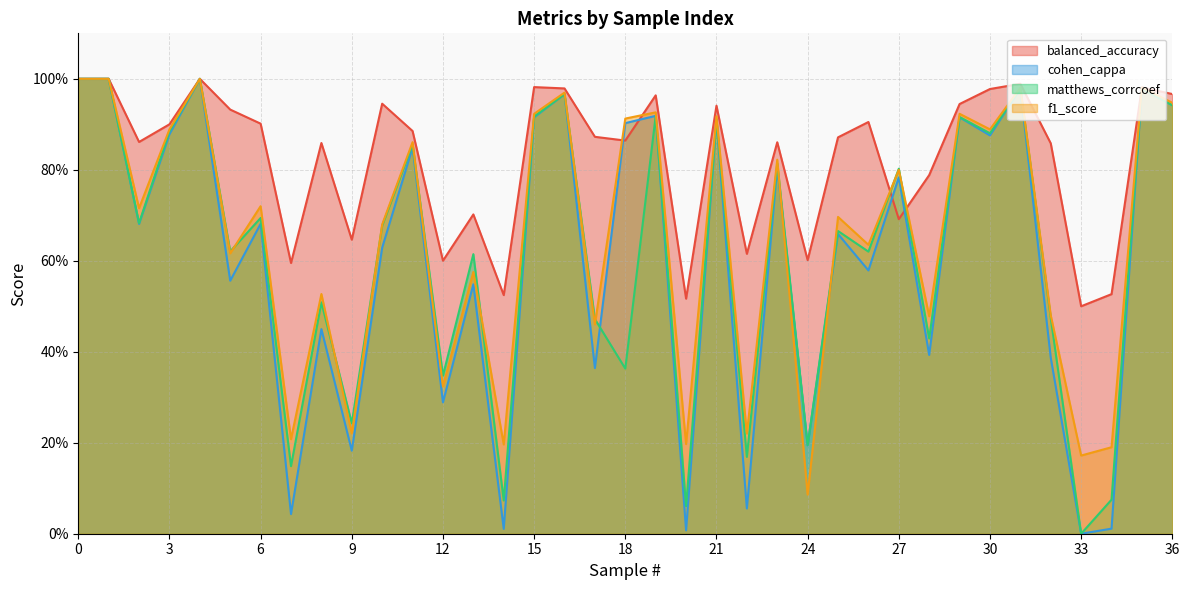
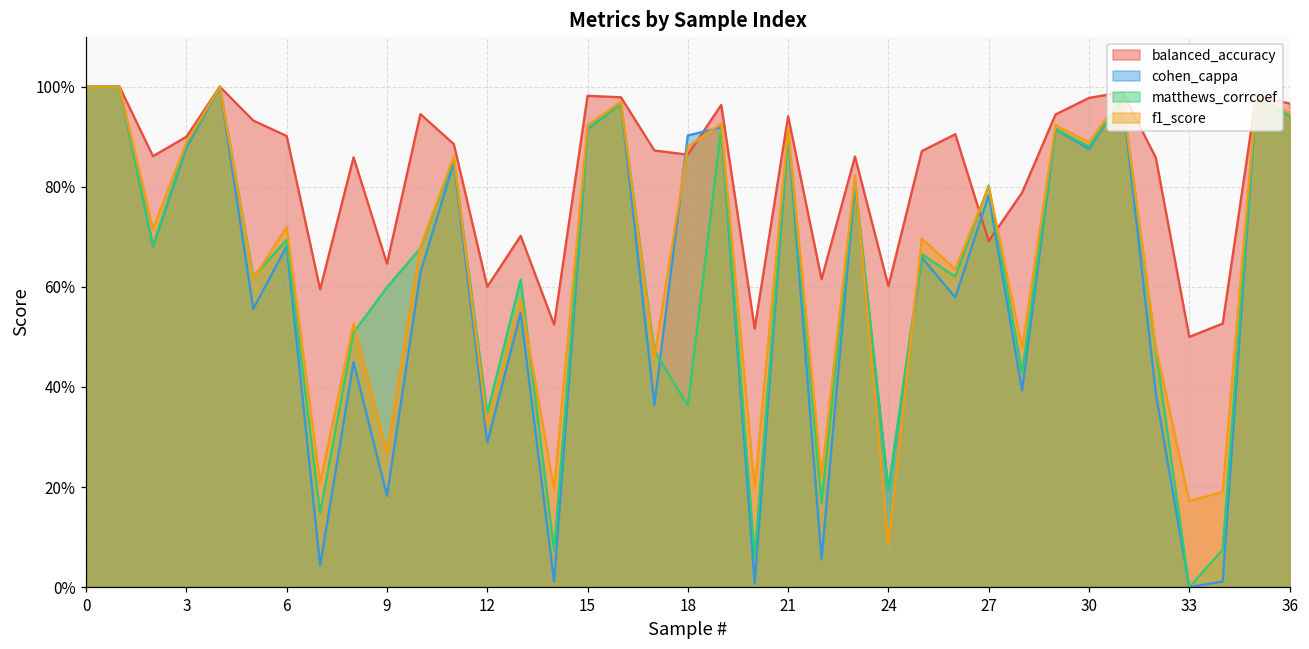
matthews_corrcoef, 9: 24% -> 60%
f1_score, 9: 22% -> 27%
f1_score, 18: 91% -> 88%
